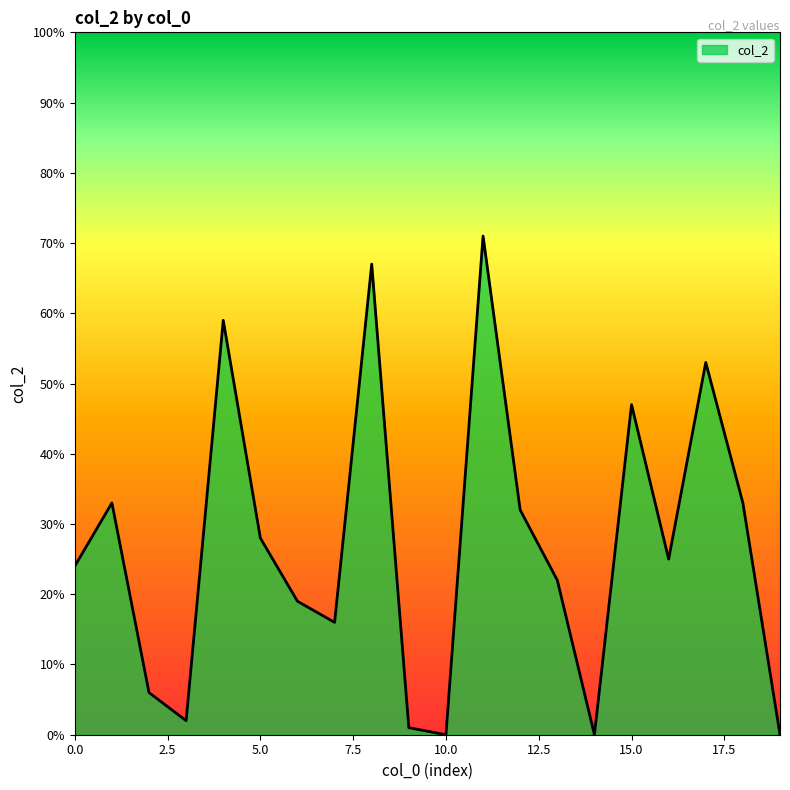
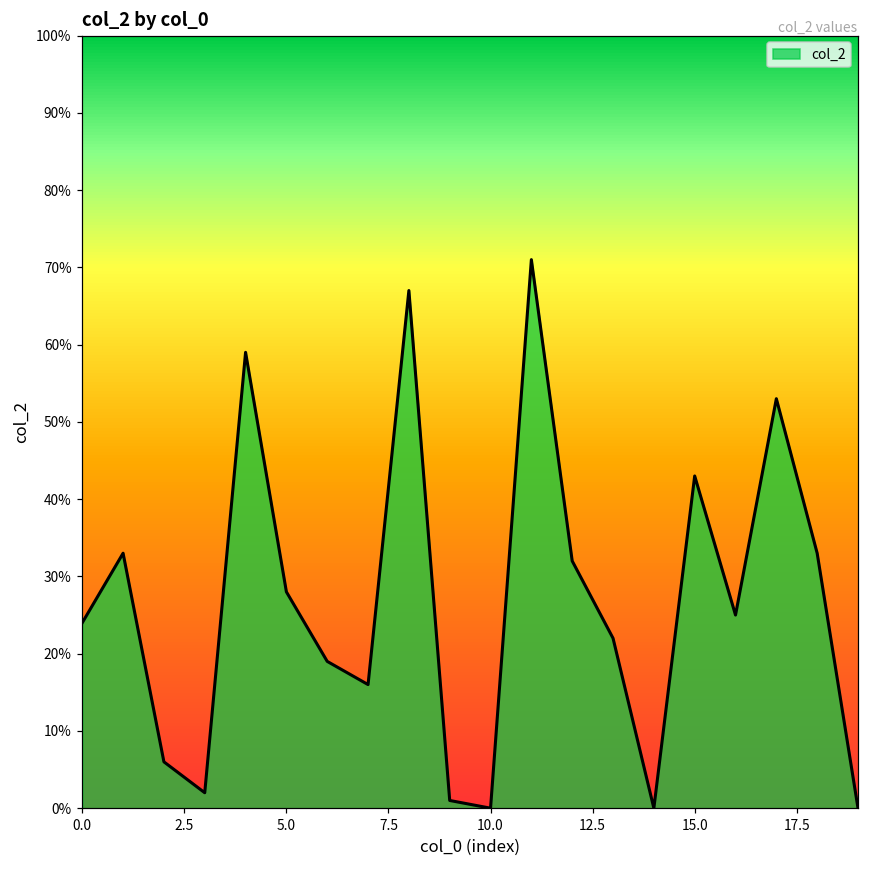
15.0: 47% -> 43%
